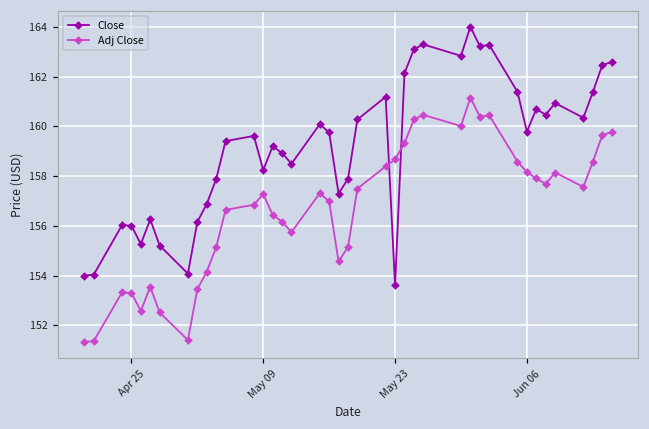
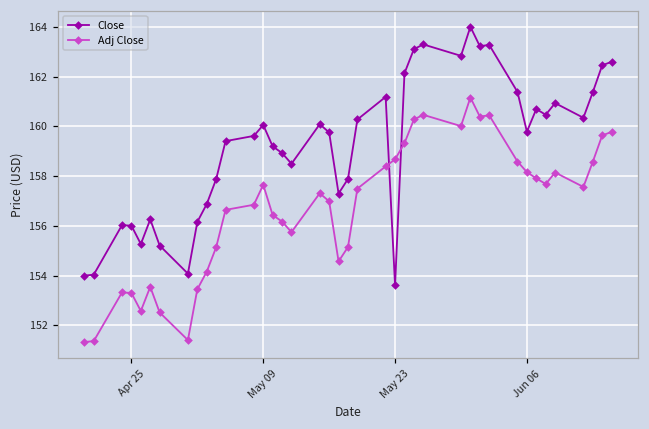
Close, May 09: 158.2 -> 160.1
Adj Close, May 09: 157.3 -> 157.7
